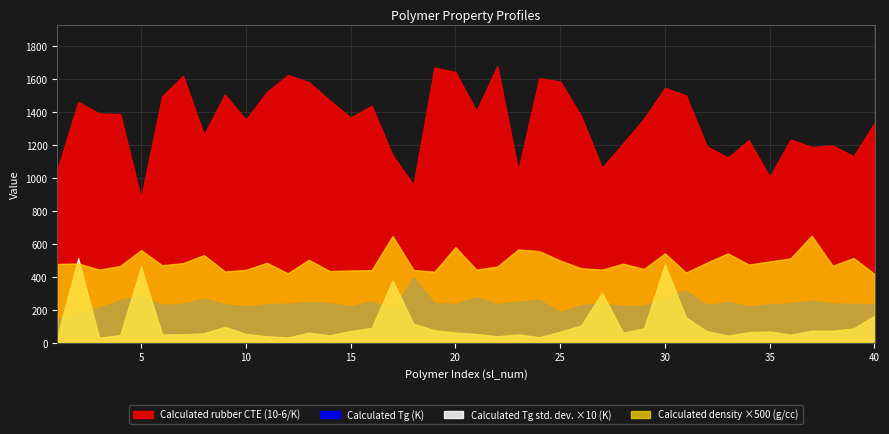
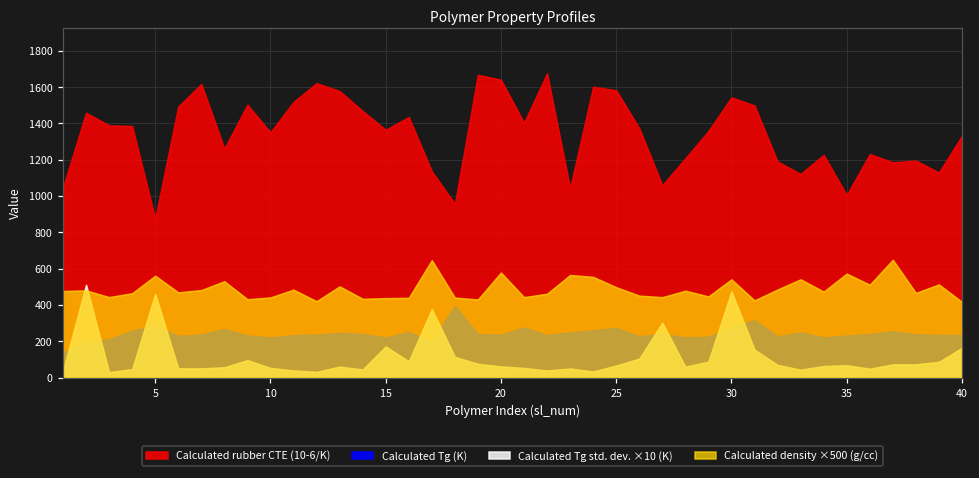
Calculated Tg std. dev. ×10 (K), 15: 70 -> 170
Calculated Tg (K), 25: 190 -> 270
Calculated density ×500 (g/cc), 35: 490 -> 570
